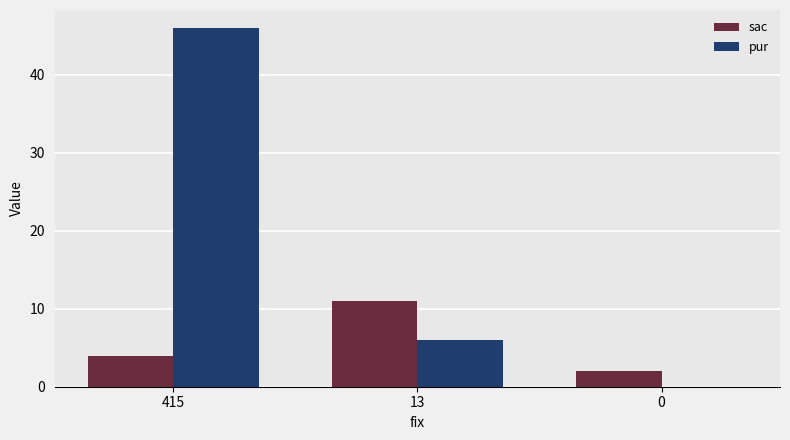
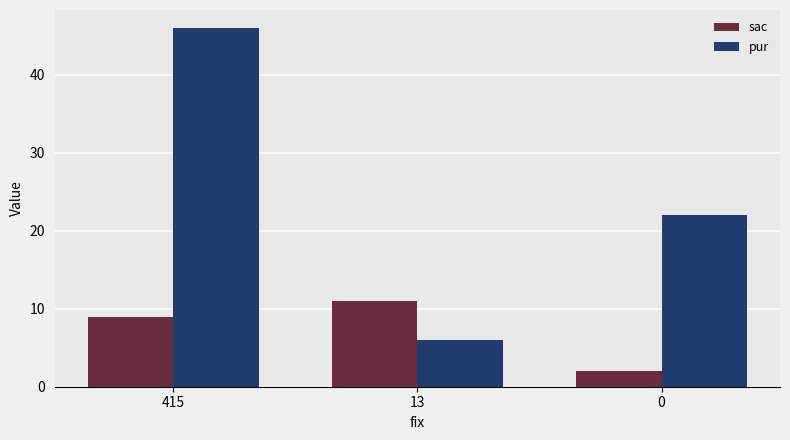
sac, 415: 4 -> 9
pur, 0: 0 -> 22
